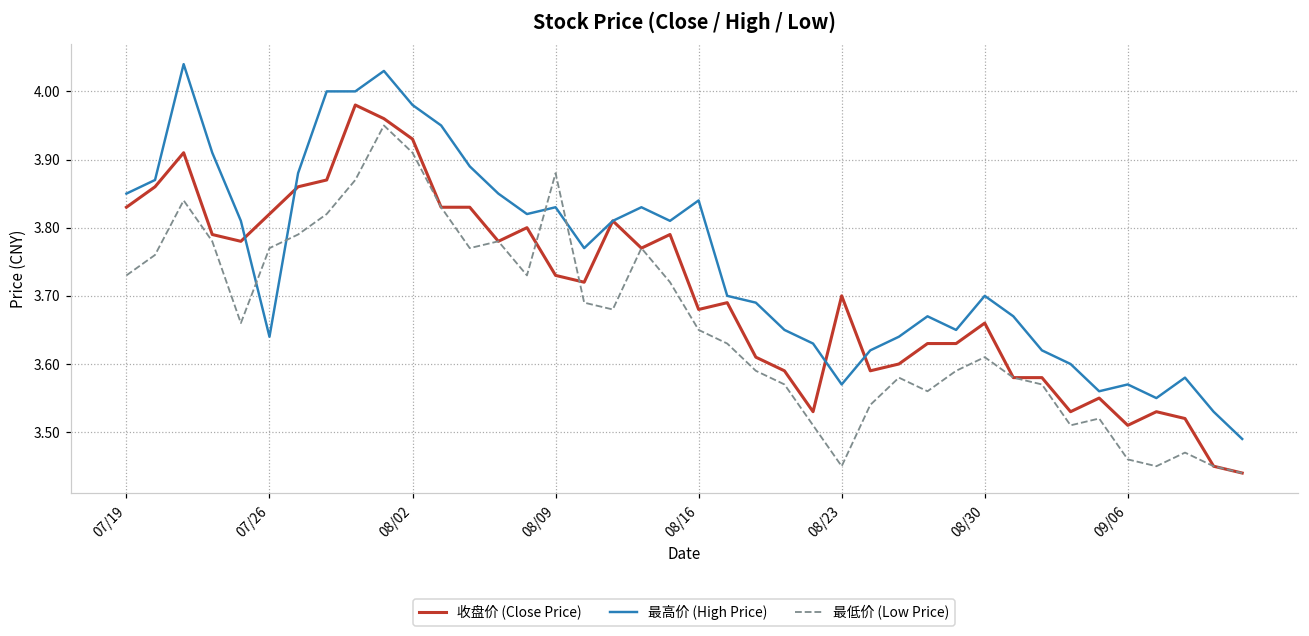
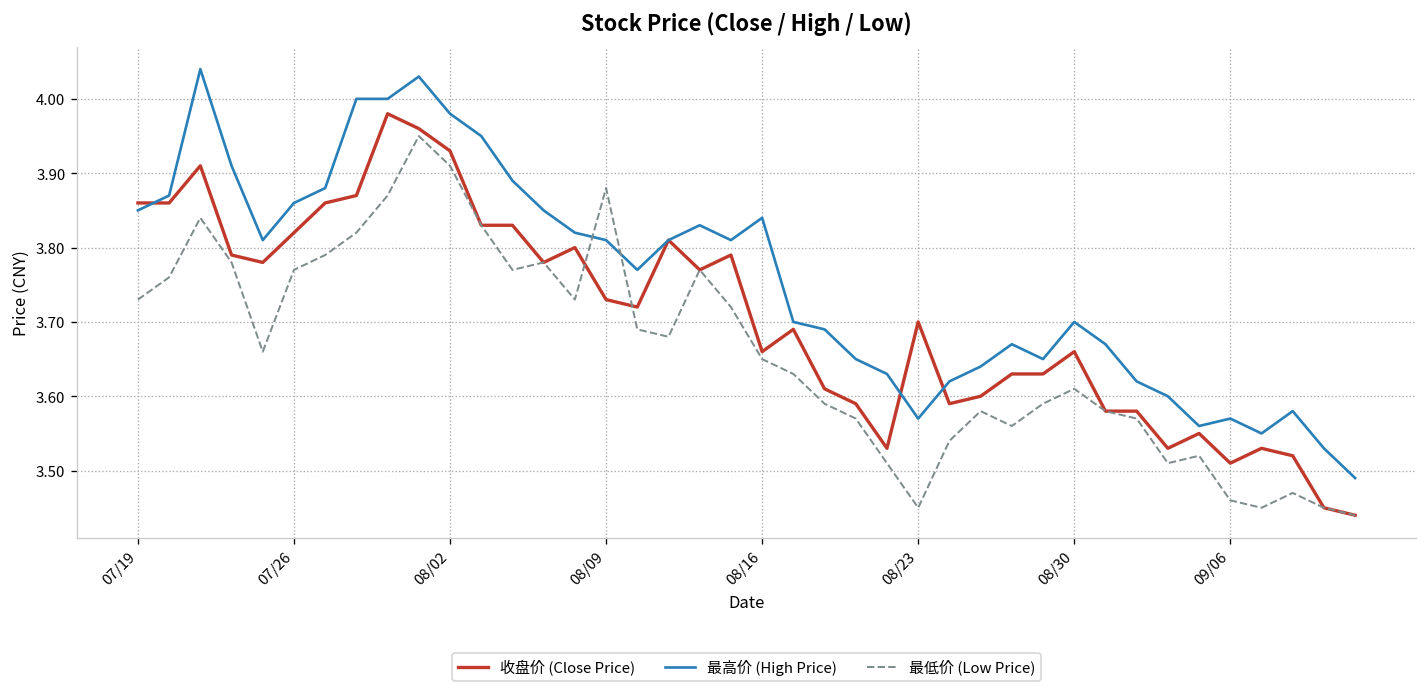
收盘价 (Close Price), 07/19: 3.83 -> 3.86
最高价 (High Price), 07/26: 3.64 -> 3.86
最高价 (High Price), 08/09: 3.83 -> 3.81
收盘价 (Close Price), 08/16: 3.68 -> 3.66
